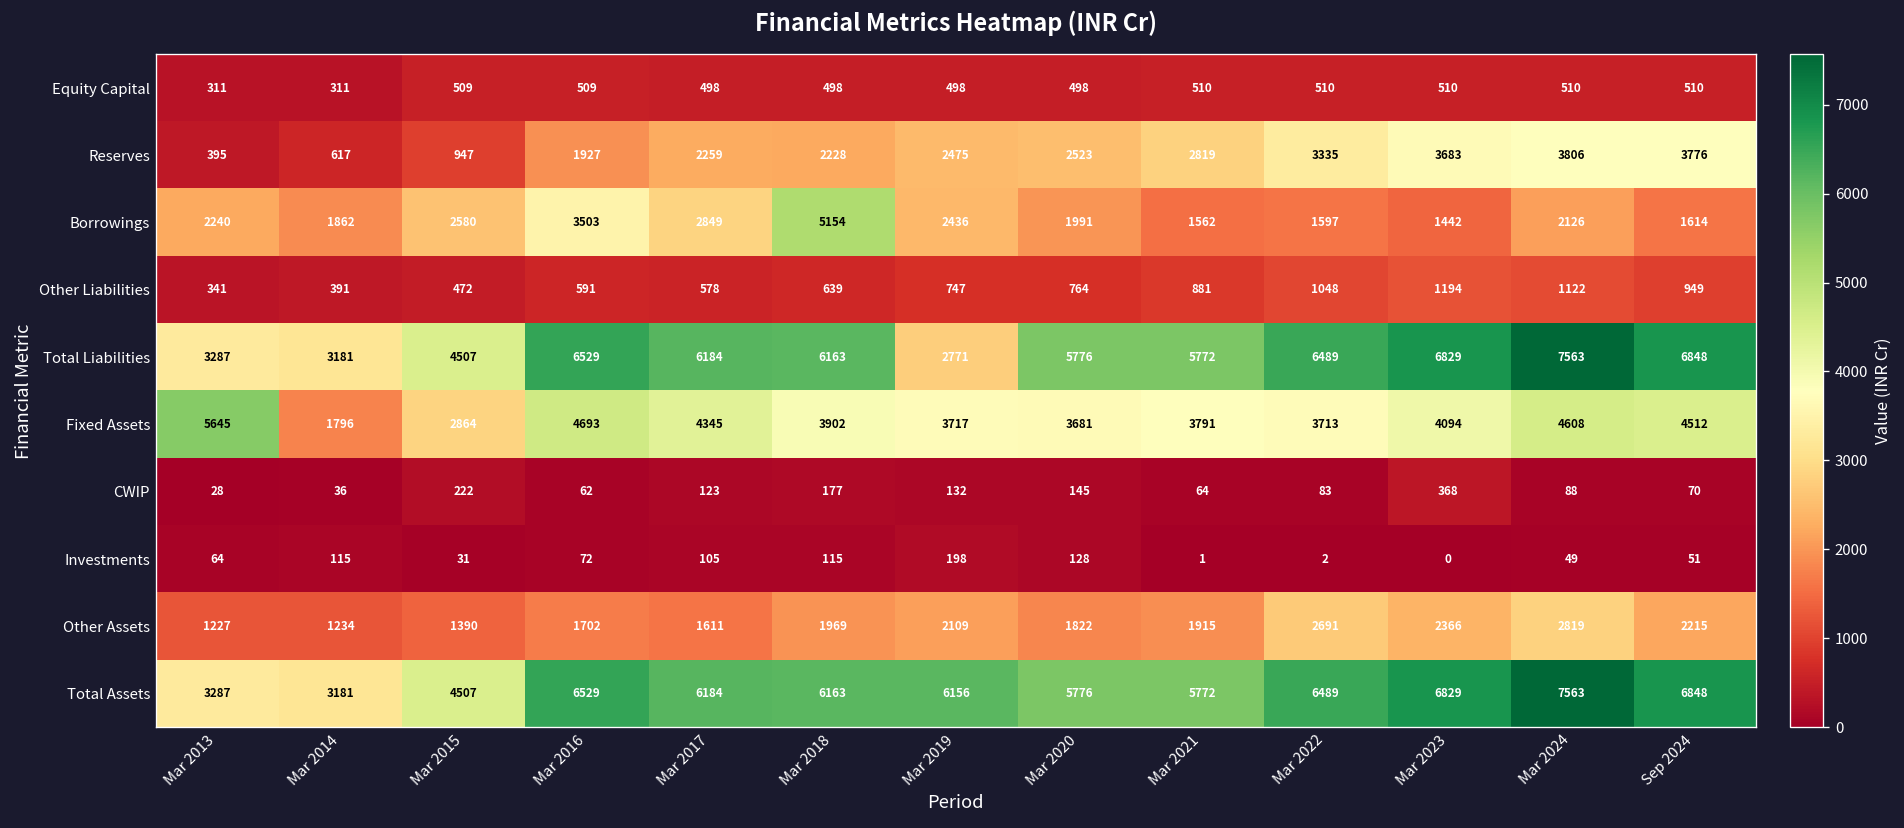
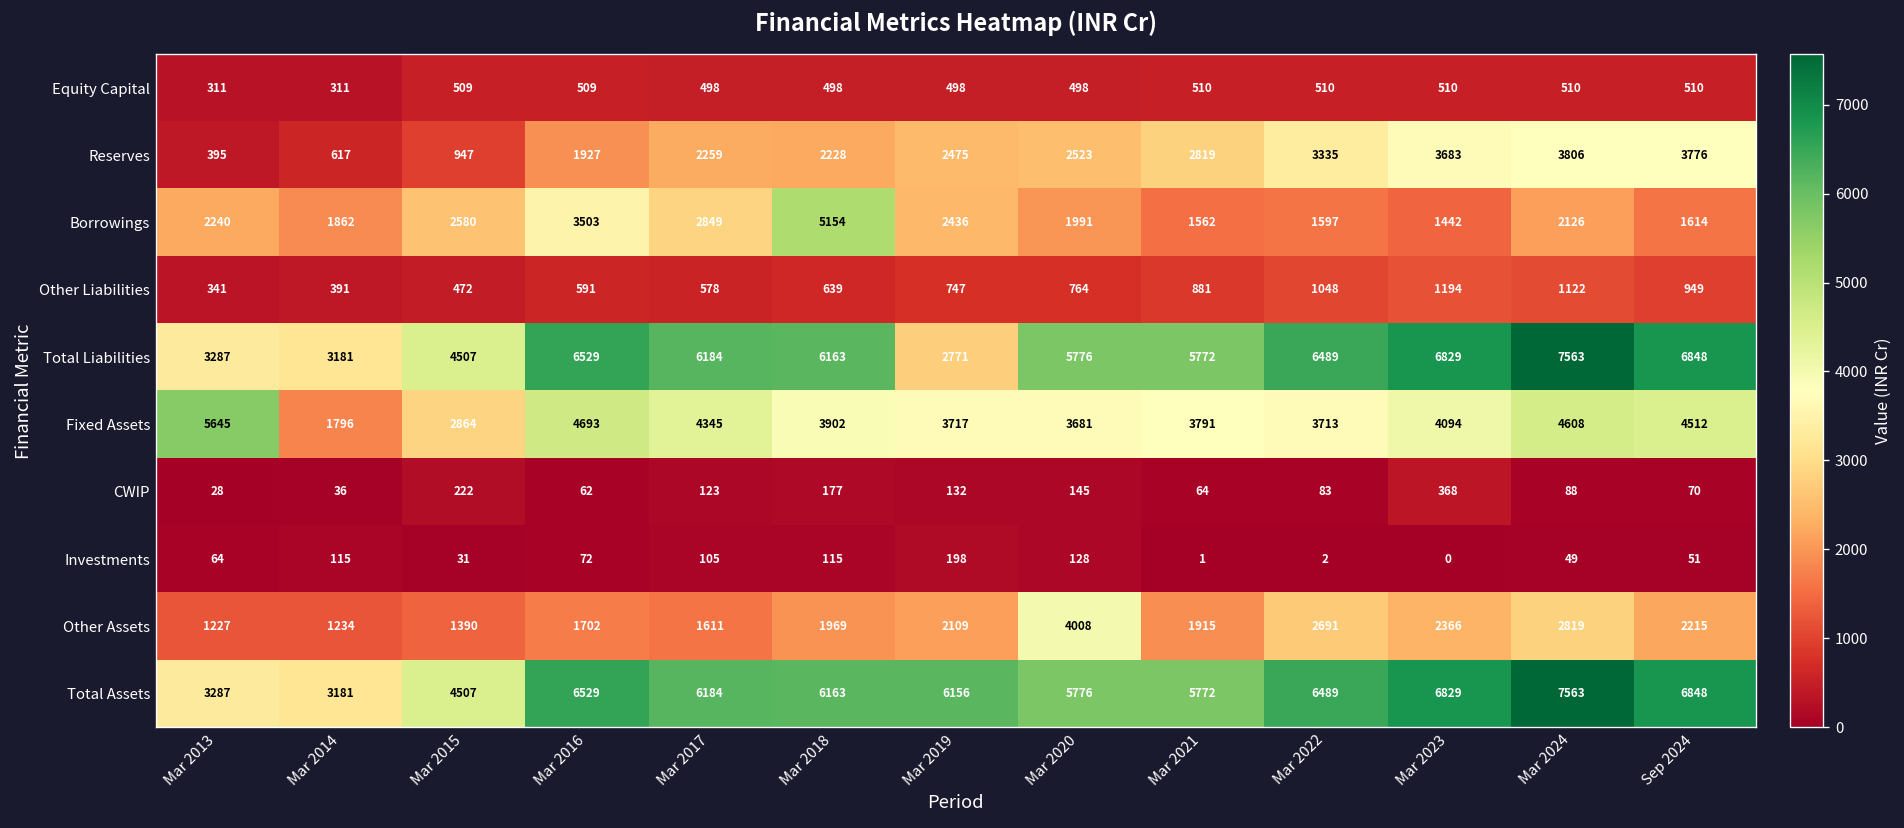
Other Assets, Mar 2020: 1822 -> 4008
